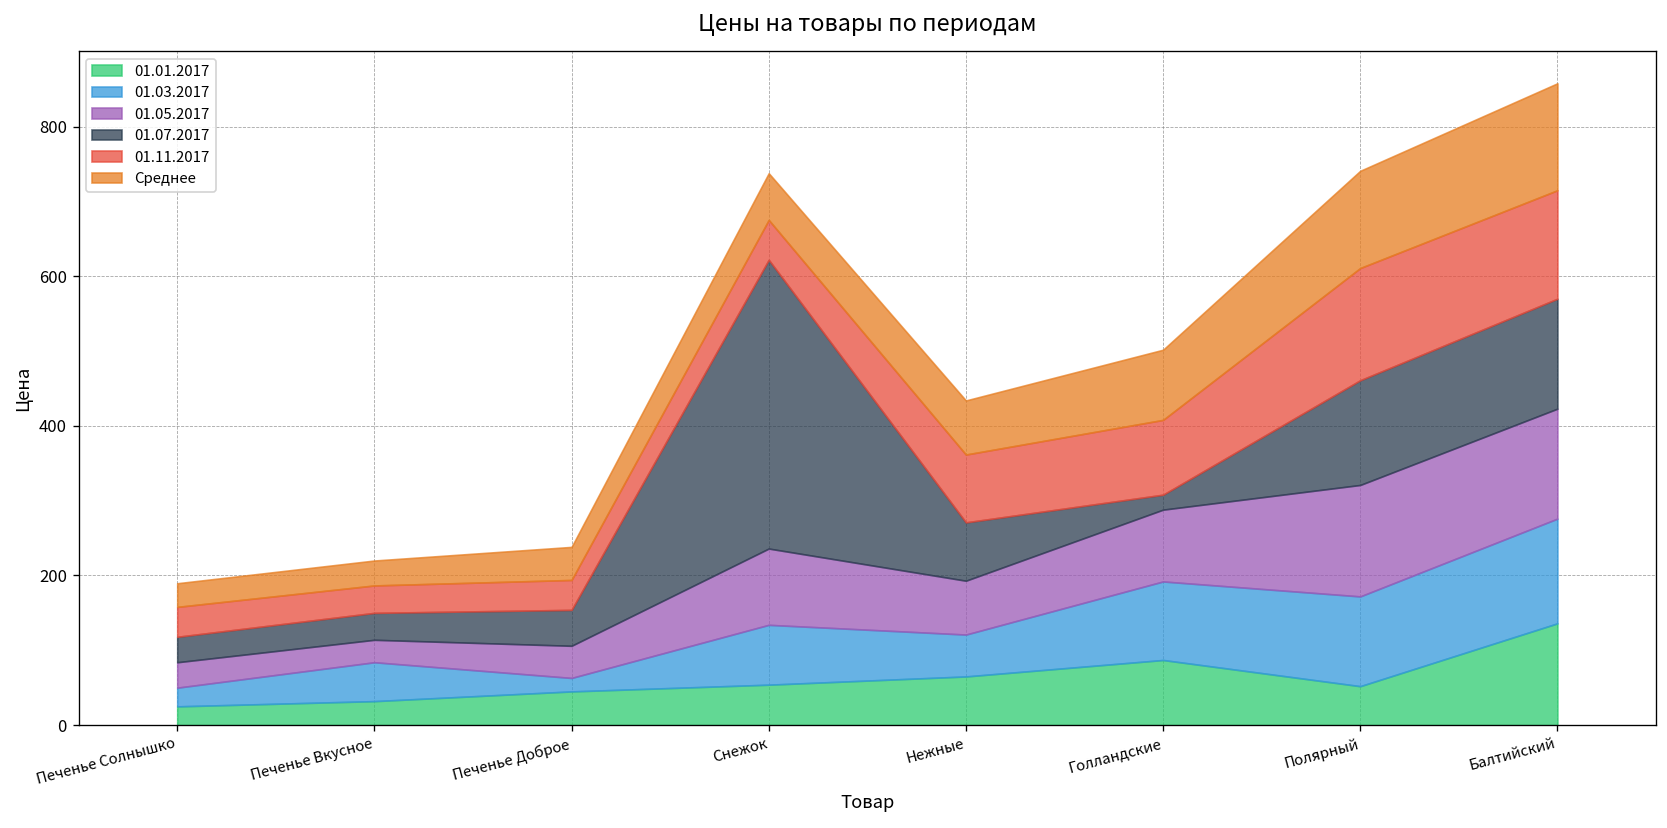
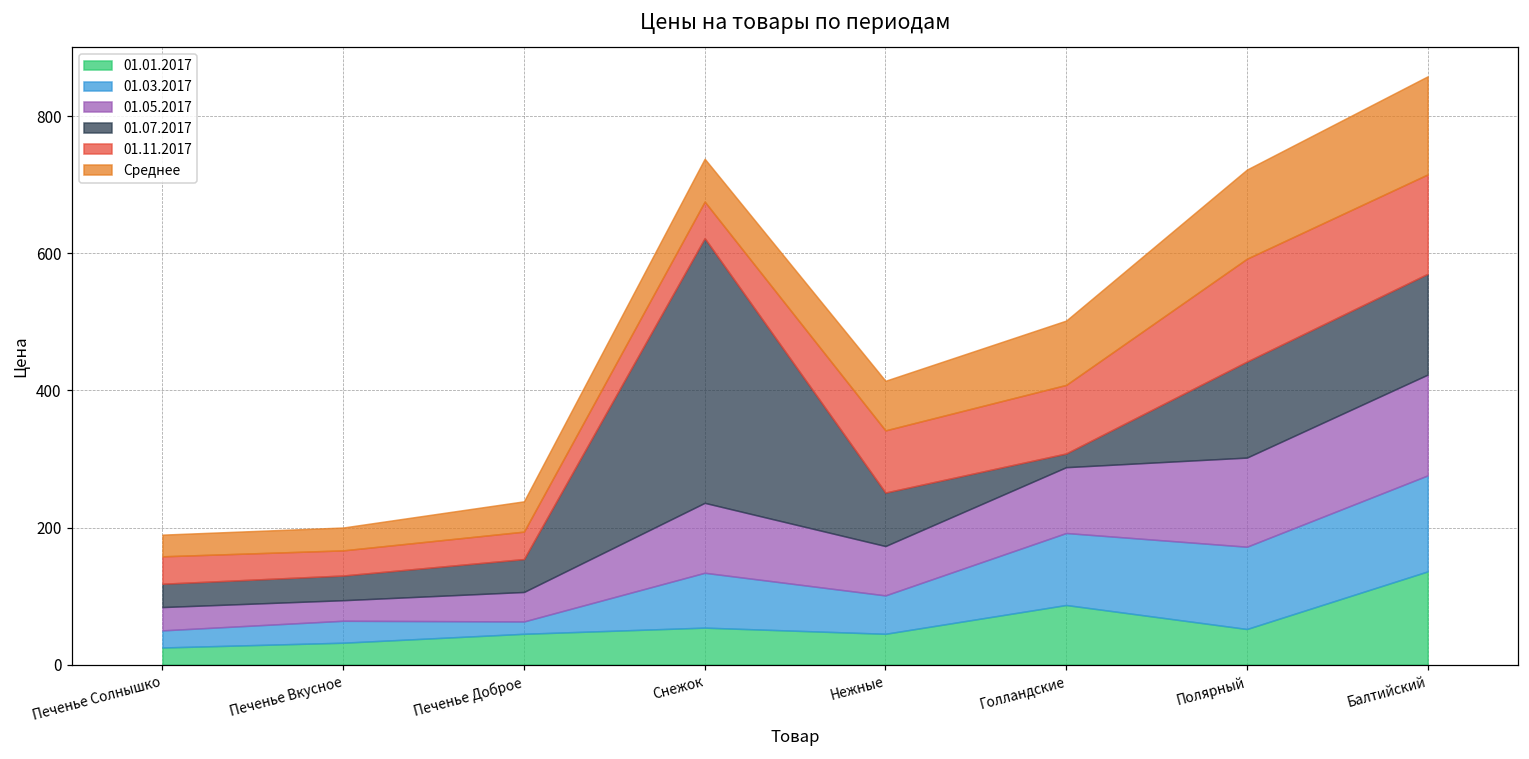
01.03.2017, Печенье Вкусное: 50 -> 30
01.01.2017, Нежные: 70 -> 50
01.05.2017, Полярный: 150 -> 130
